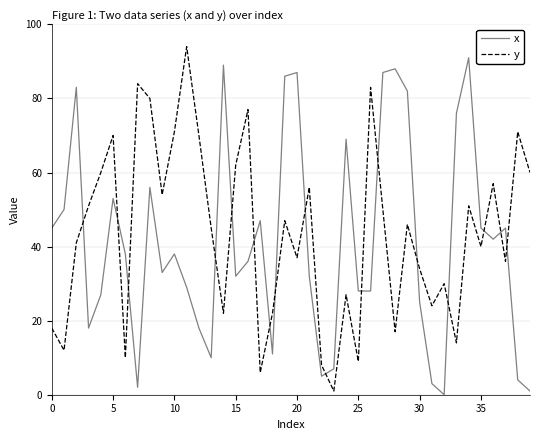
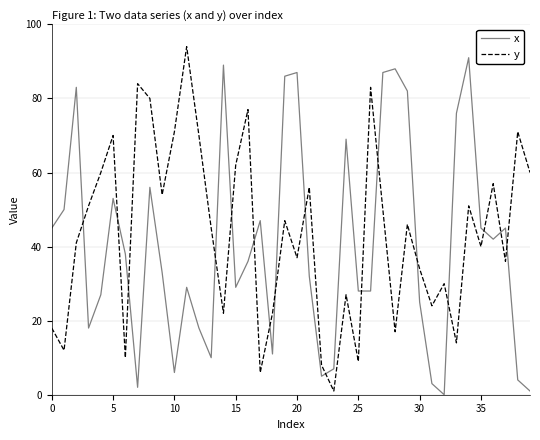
x, 10: 38 -> 6
x, 15: 32 -> 29
